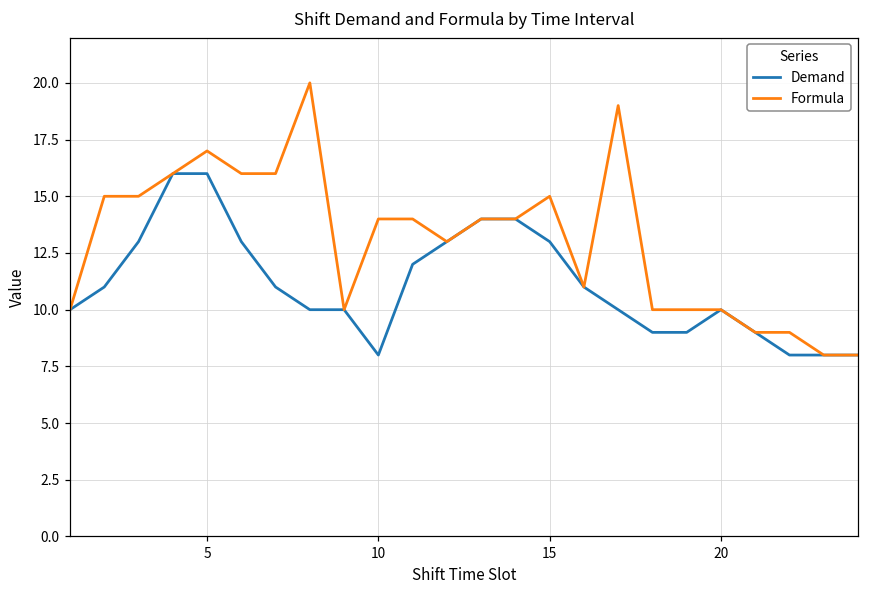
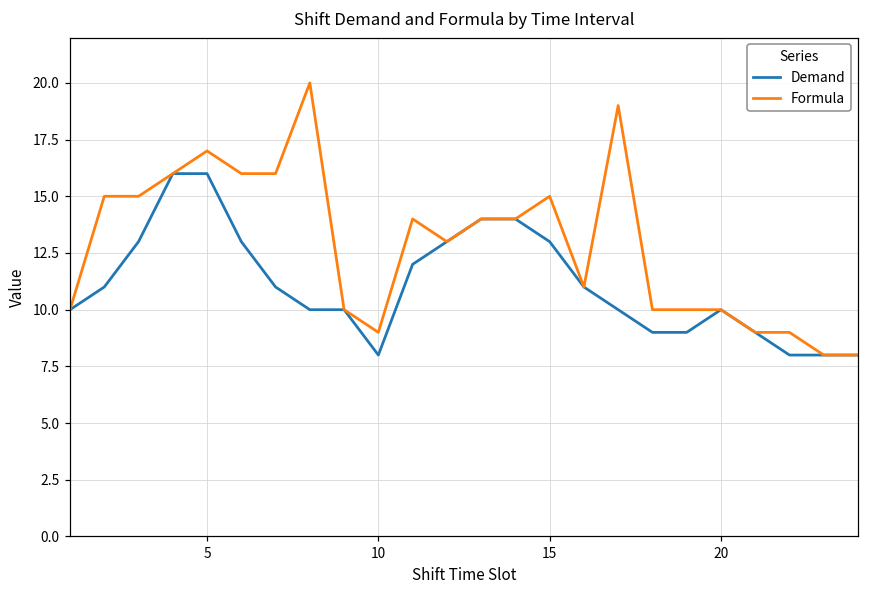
Formula, 10: 14 -> 9
